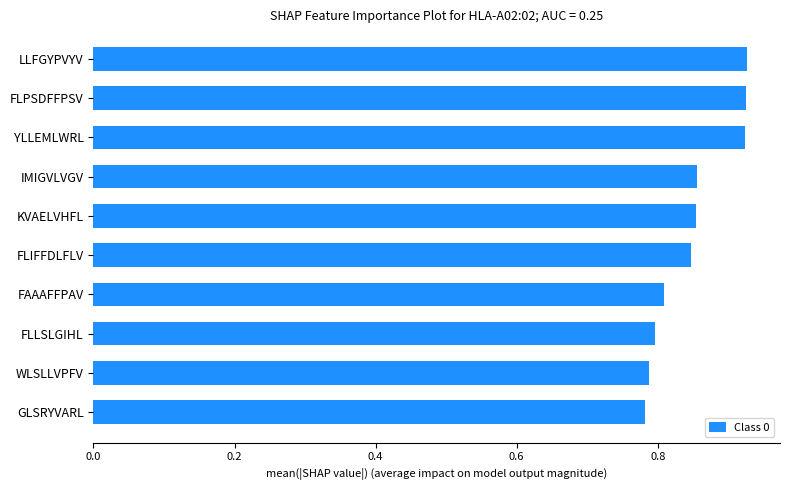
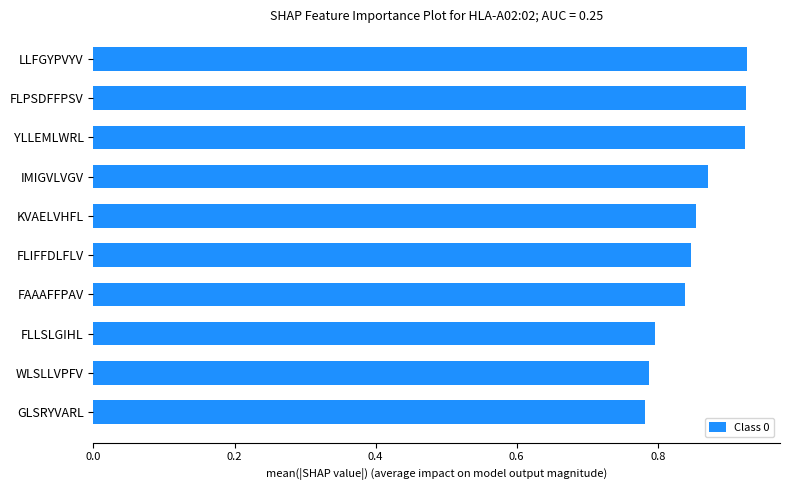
IMIGVLVGV: 0.86 -> 0.87
FAAAFFPAV: 0.81 -> 0.84
